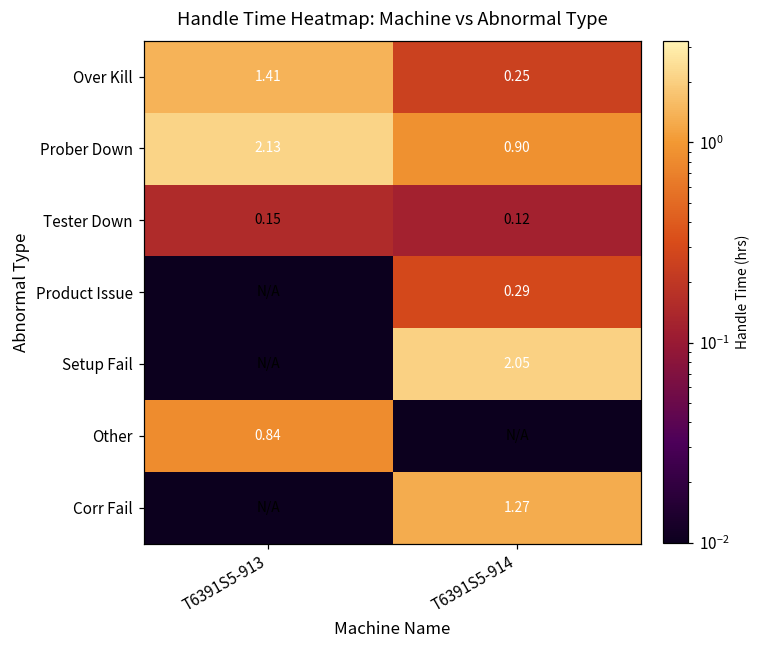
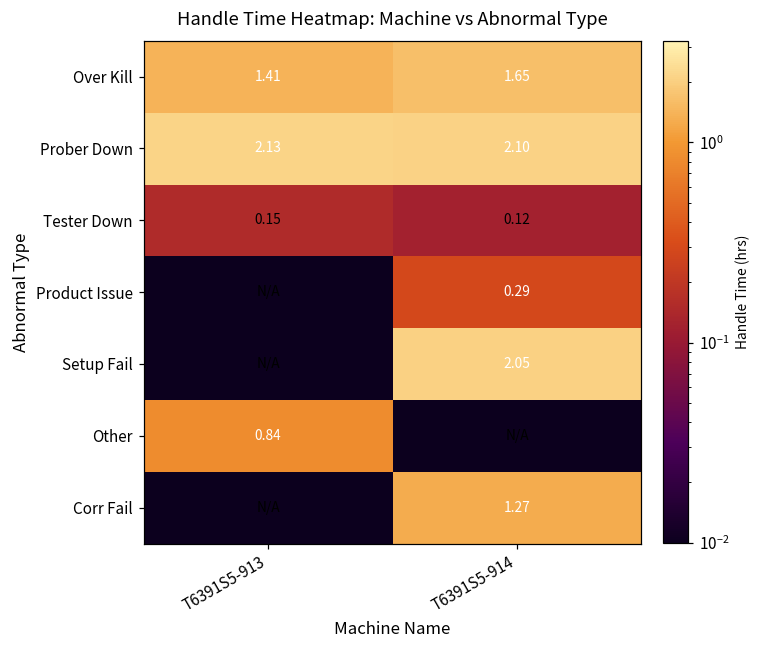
Over Kill, T6391S5-914: 0.25 -> 1.65
Prober Down, T6391S5-914: 0.90 -> 2.10
